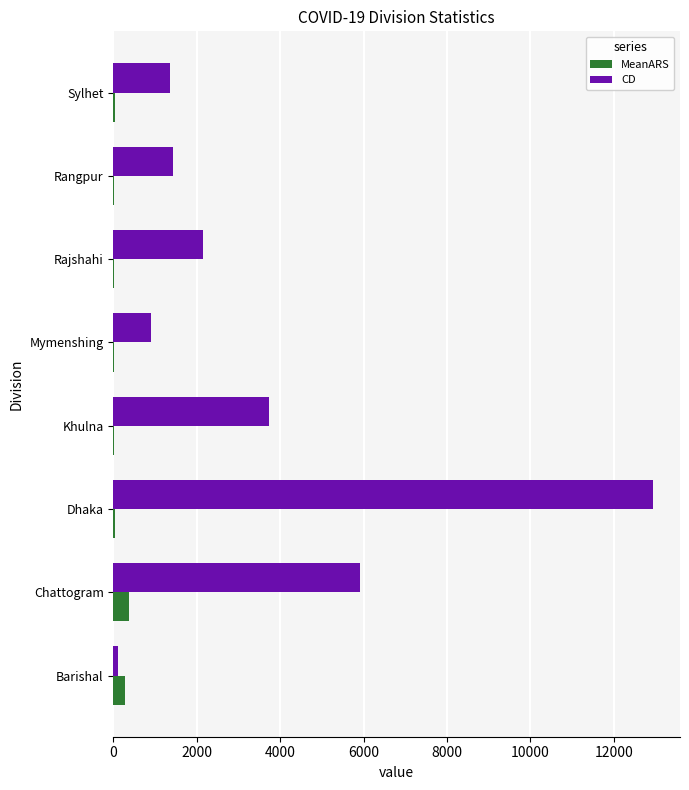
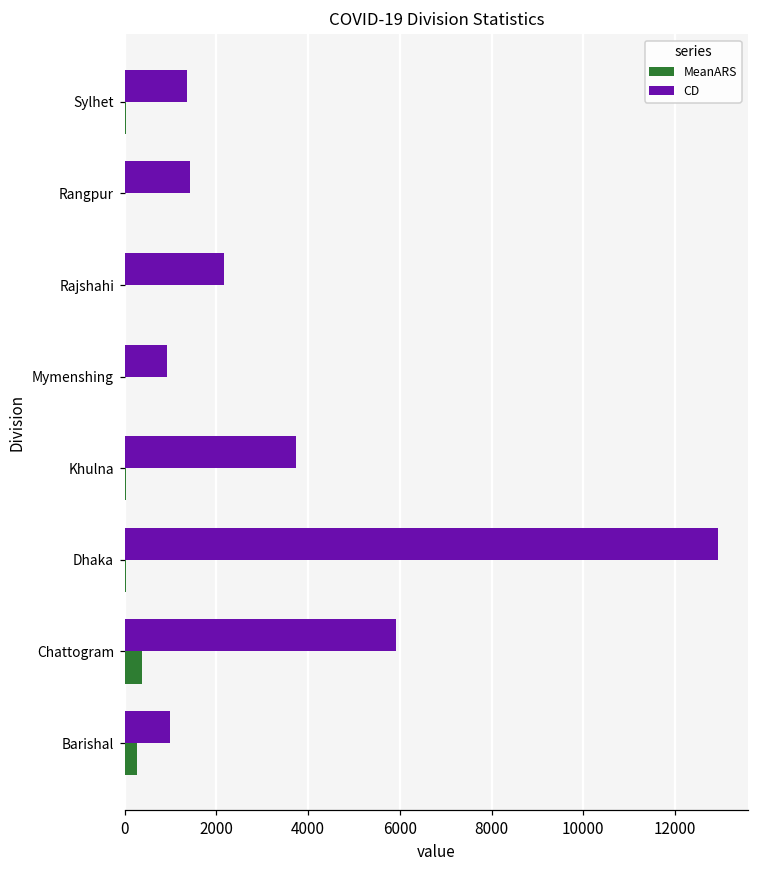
CD, Barishal: 100 -> 1000
